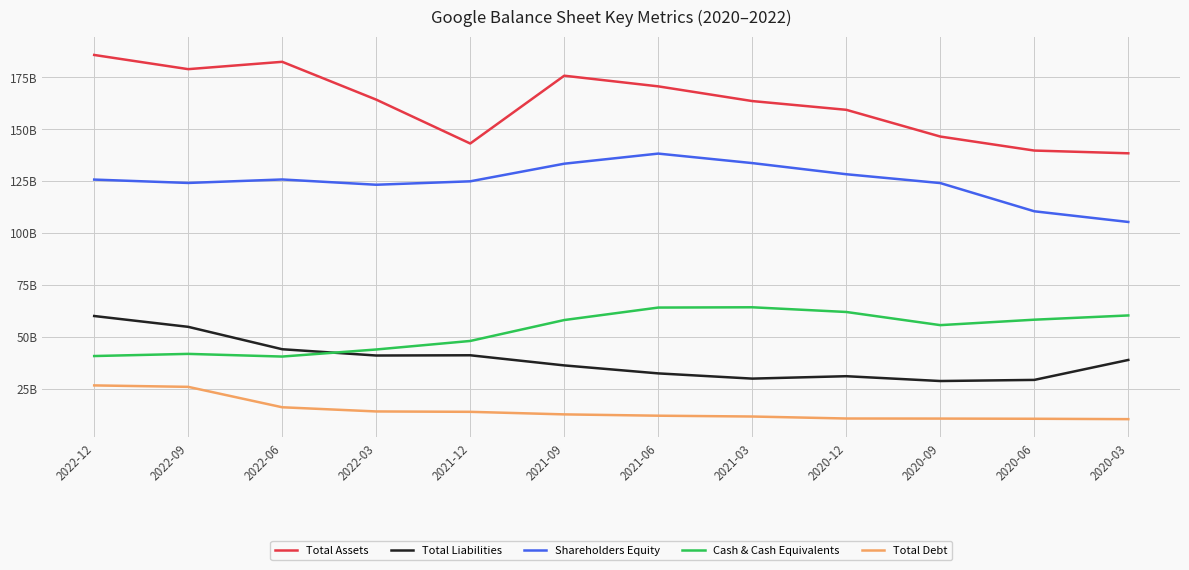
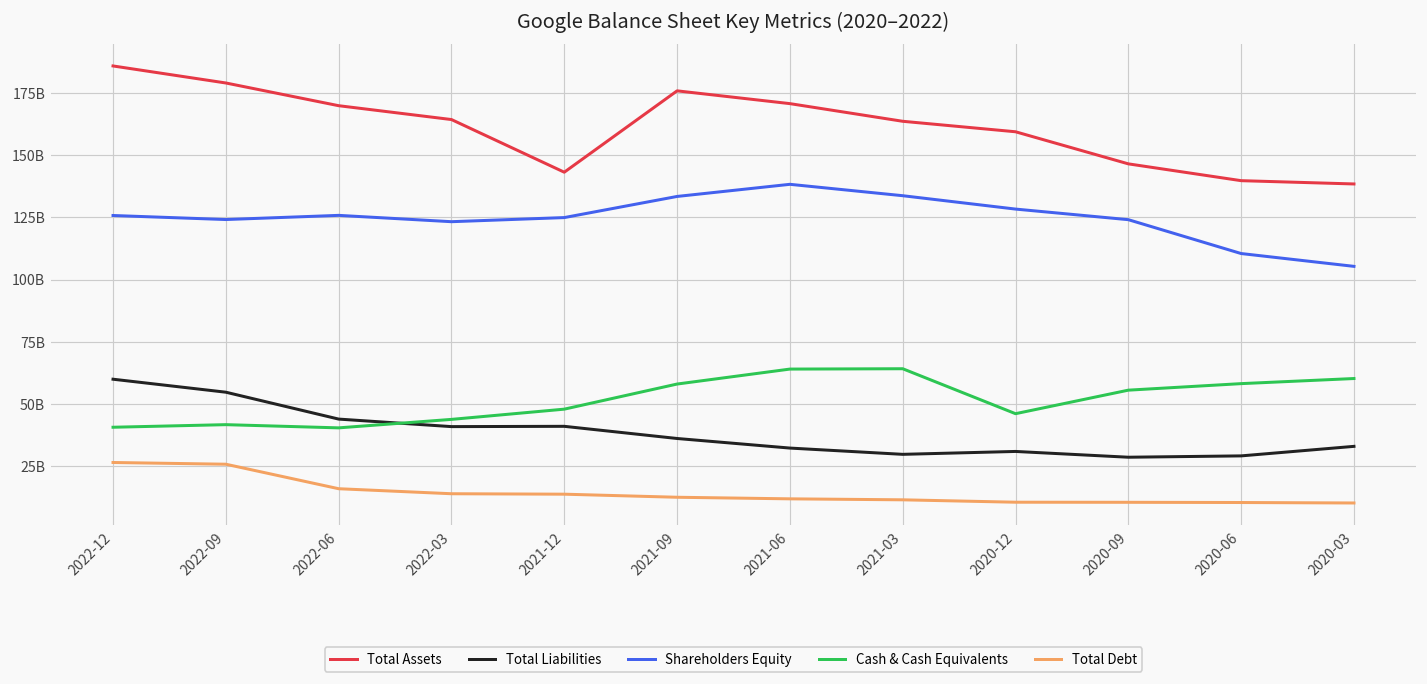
Total Assets, 2022-06: 182000000000 -> 170000000000
Cash & Cash Equivalents, 2020-12: 62000000000 -> 46000000000
Total Liabilities, 2020-03: 39000000000 -> 33000000000
